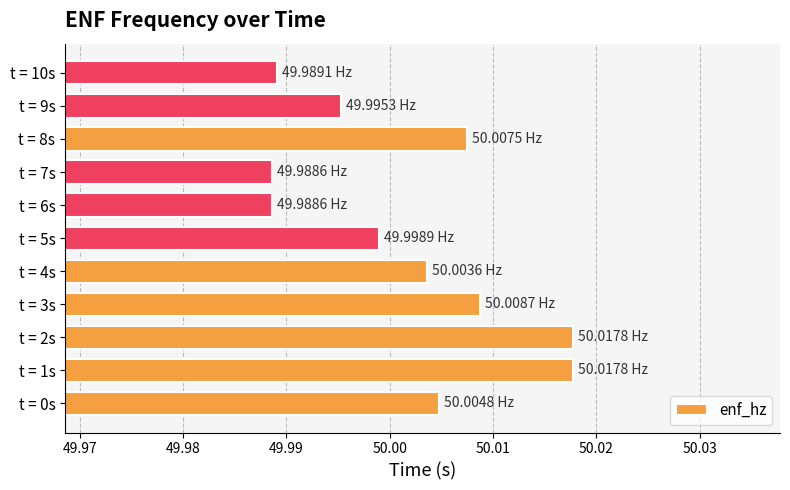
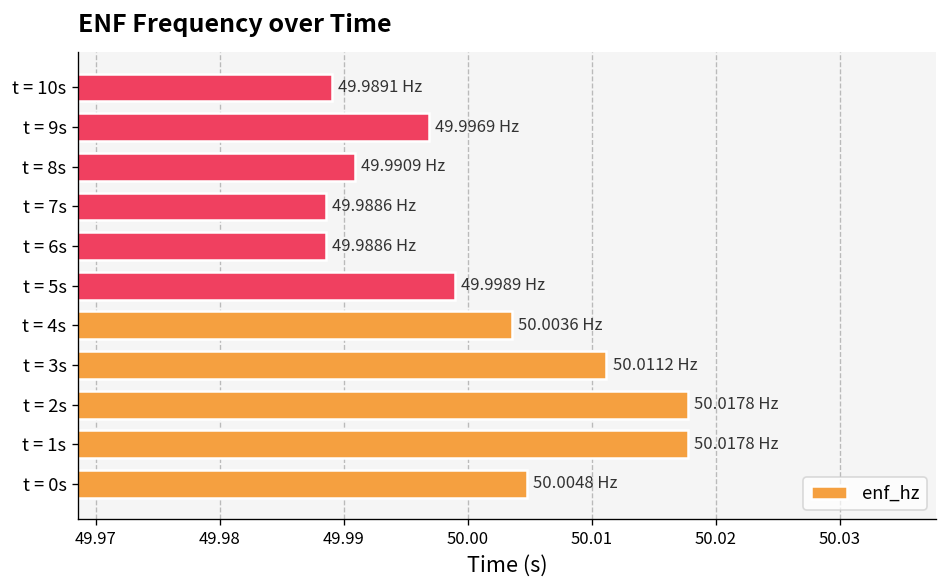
t = 9s: 49.9953 -> 49.9969
t = 8s: 50.0075 -> 49.9909
t = 3s: 50.0087 -> 50.0112
